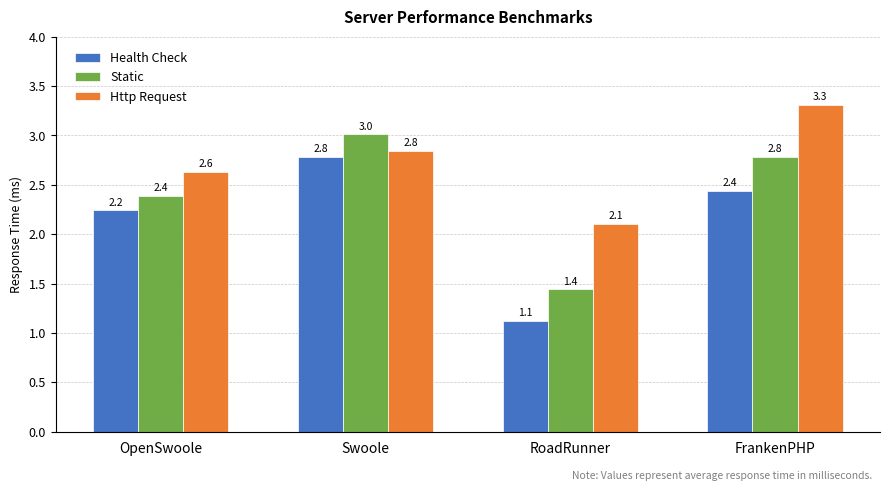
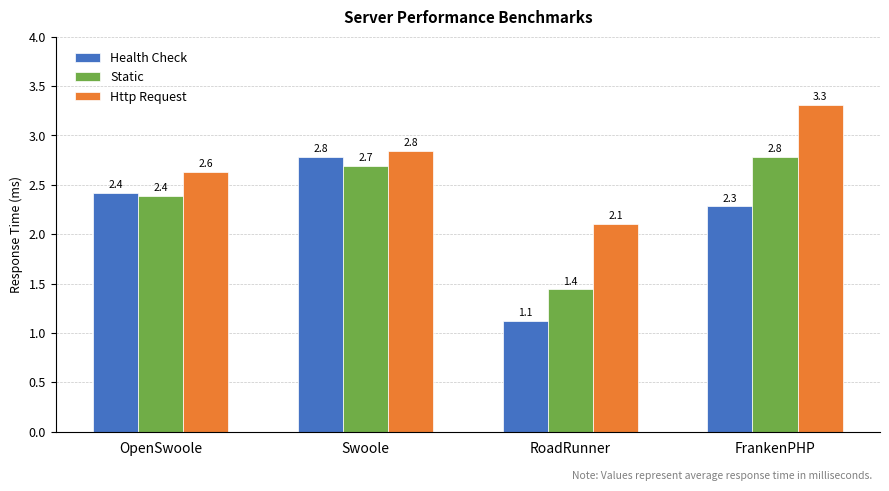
Health Check, OpenSwoole: 2.2 -> 2.4
Static, Swoole: 3.0 -> 2.7
Health Check, FrankenPHP: 2.4 -> 2.3
